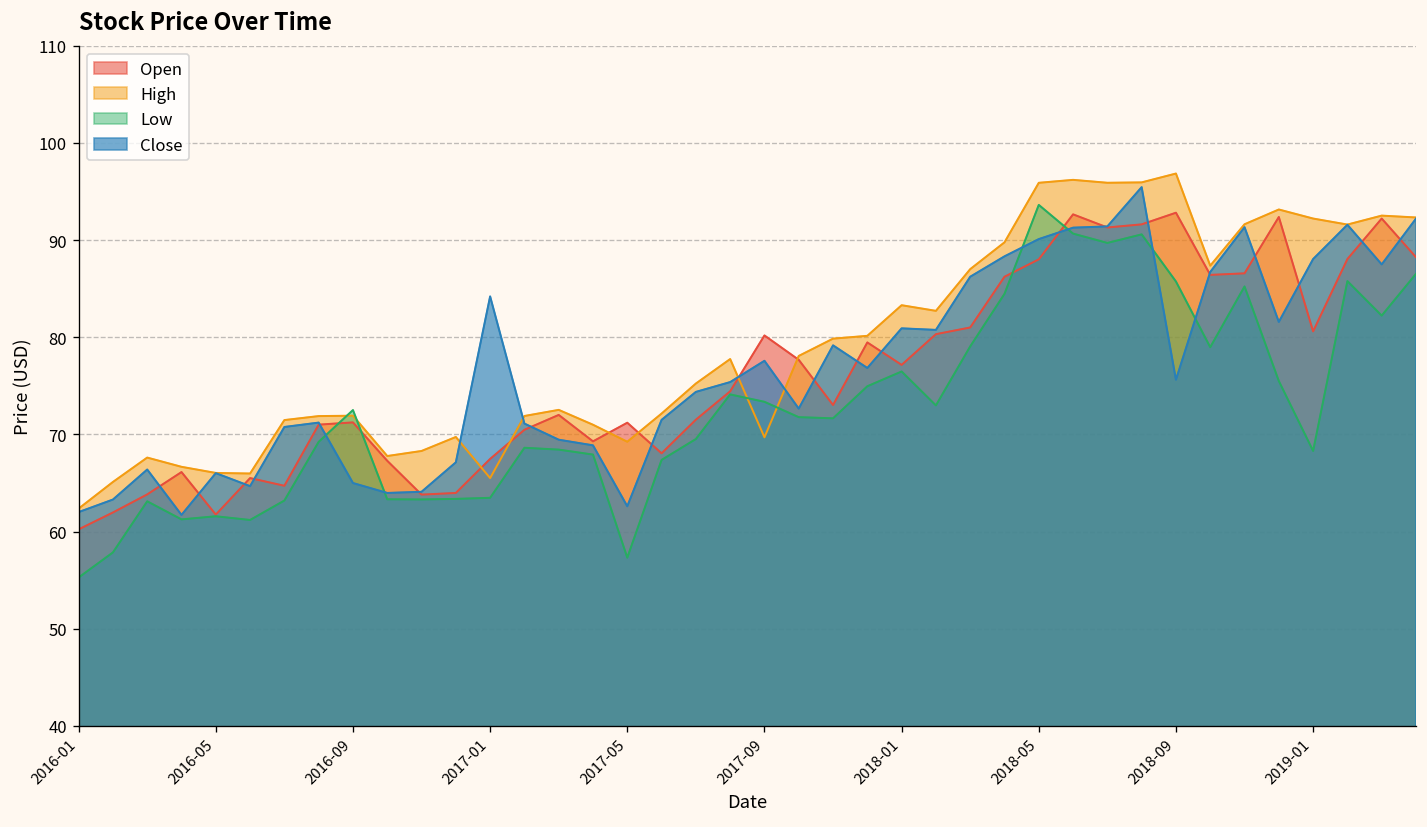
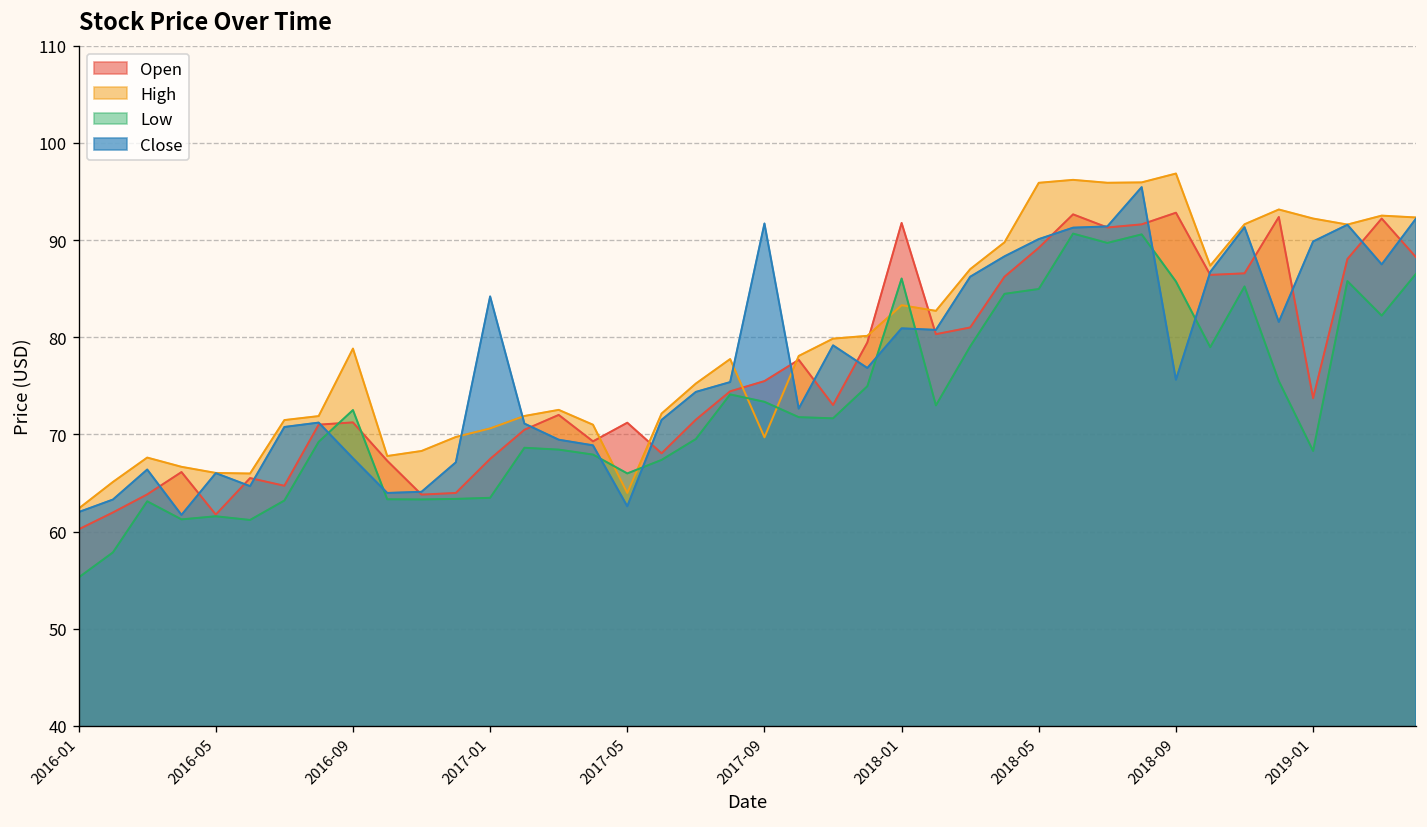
High, 2016-09: 72 -> 79
Close, 2016-09: 65 -> 68
High, 2017-01: 66 -> 71
High, 2017-05: 69 -> 64
Low, 2017-05: 57 -> 66
Open, 2017-09: 80 -> 75
Close, 2017-09: 78 -> 92
Open, 2018-01: 77 -> 92
Low, 2018-01: 76 -> 86
Open, 2018-05: 88 -> 89
Low, 2018-05: 94 -> 85
Open, 2019-01: 81 -> 74
Close, 2019-01: 88 -> 90
